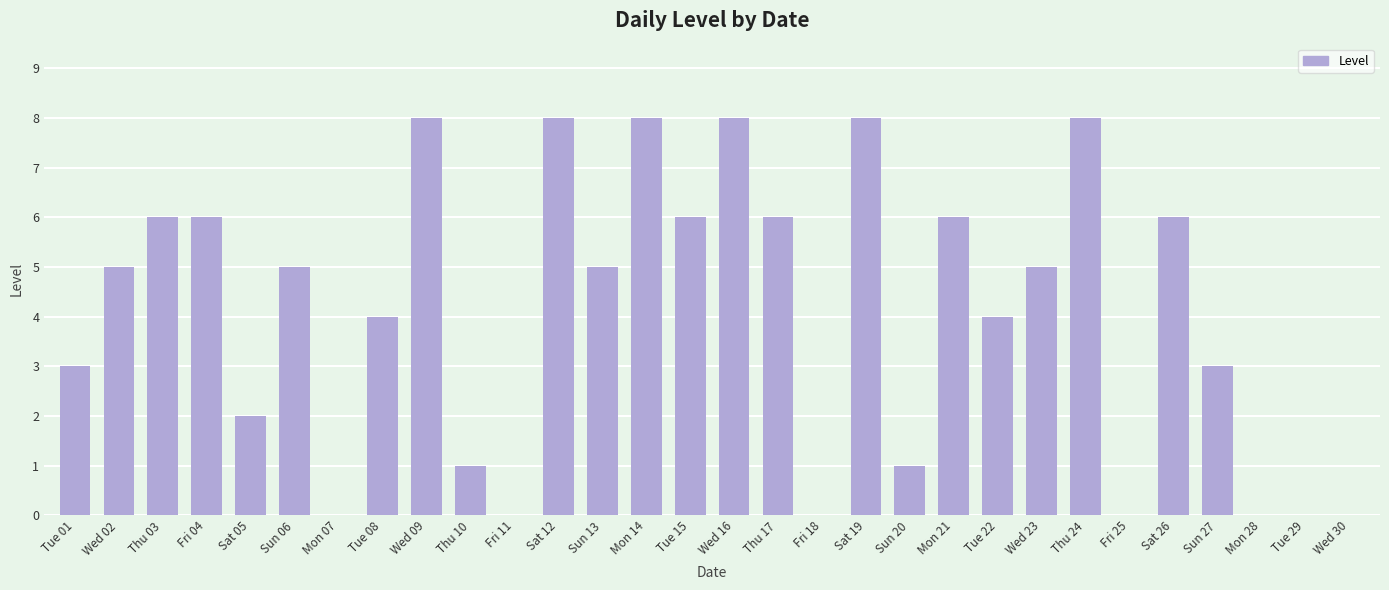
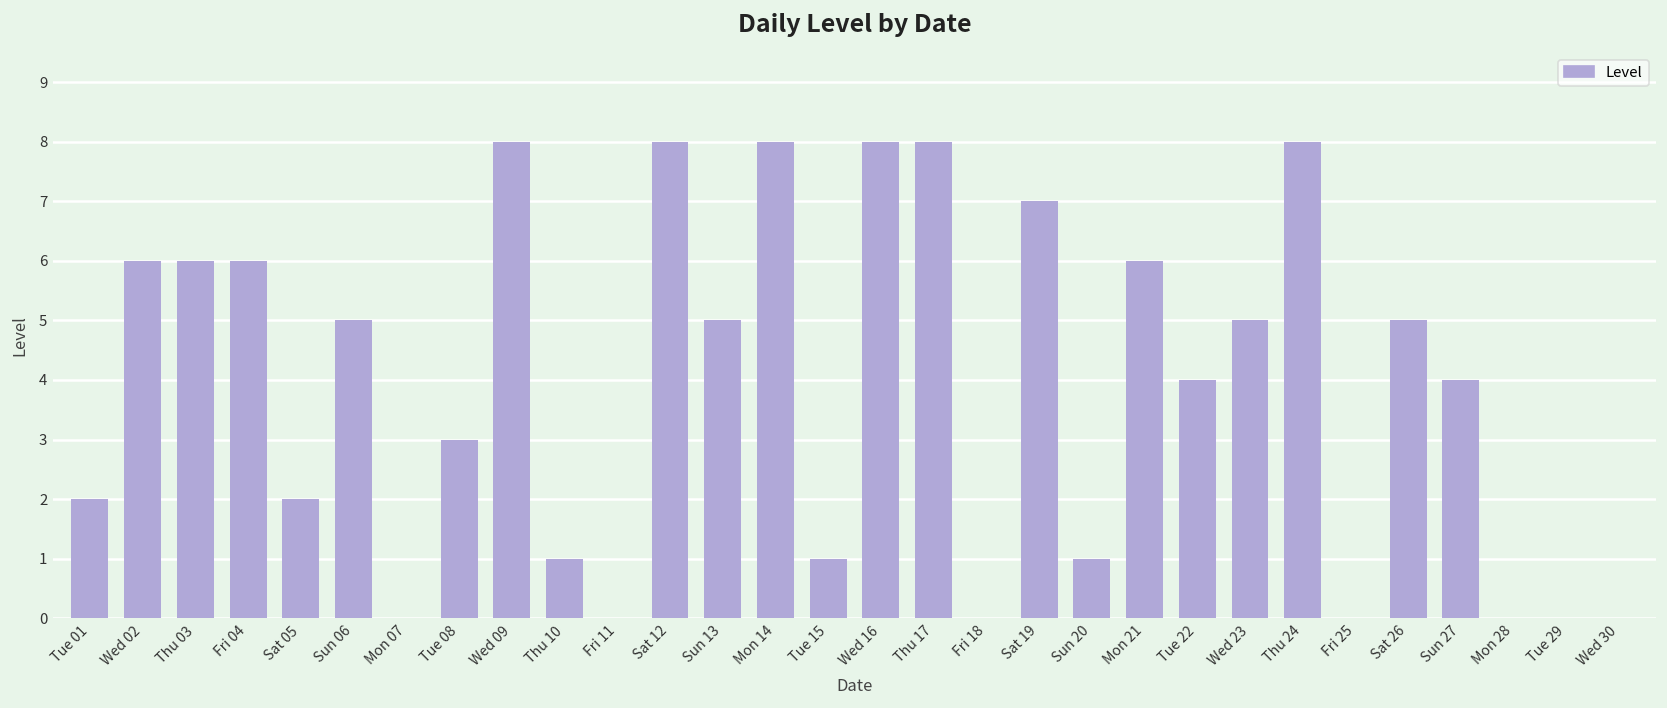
Tue 01: 3 -> 2
Wed 02: 5 -> 6
Tue 08: 4 -> 3
Tue 15: 6 -> 1
Thu 17: 6 -> 8
Sat 19: 8 -> 7
Sat 26: 6 -> 5
Sun 27: 3 -> 4
